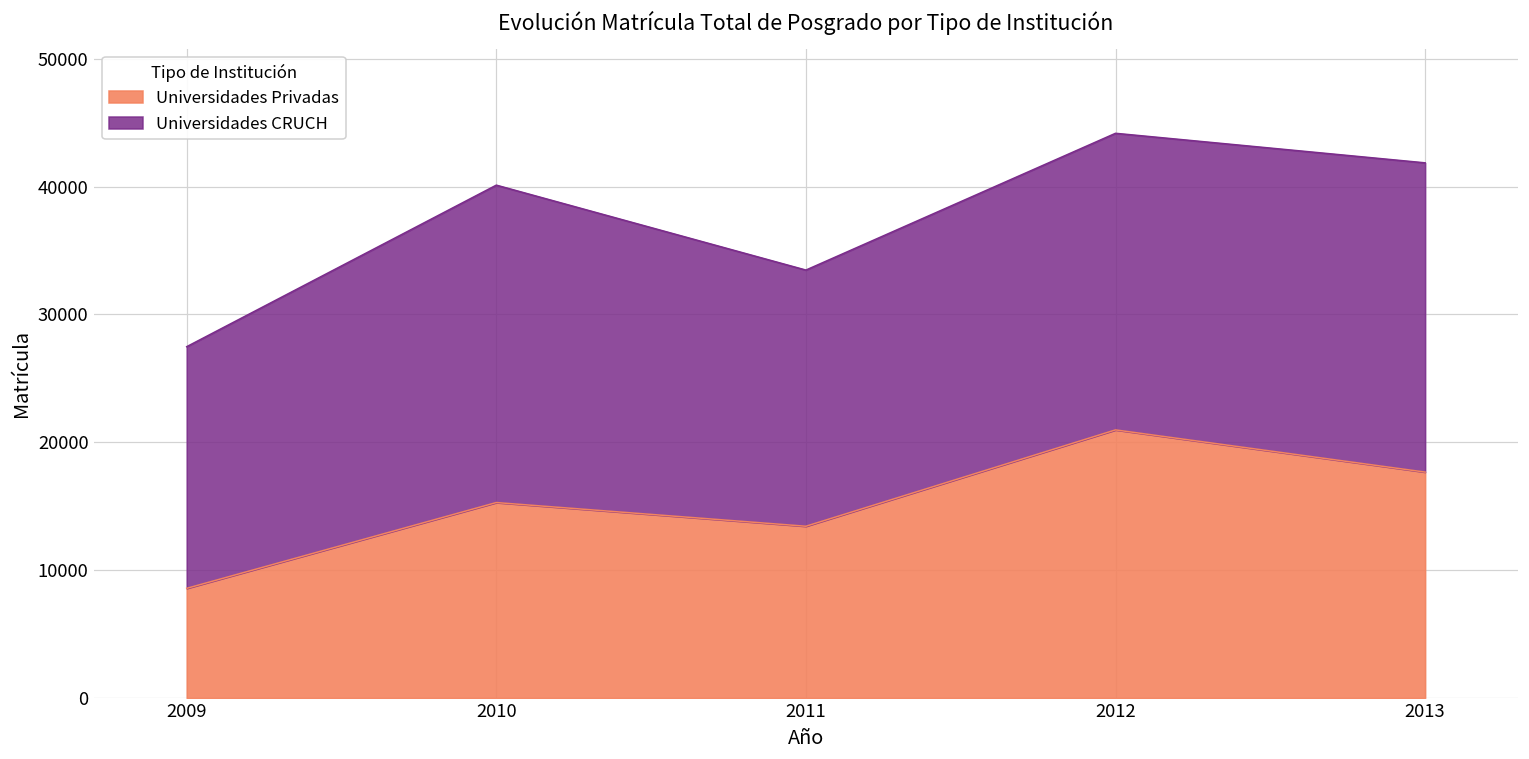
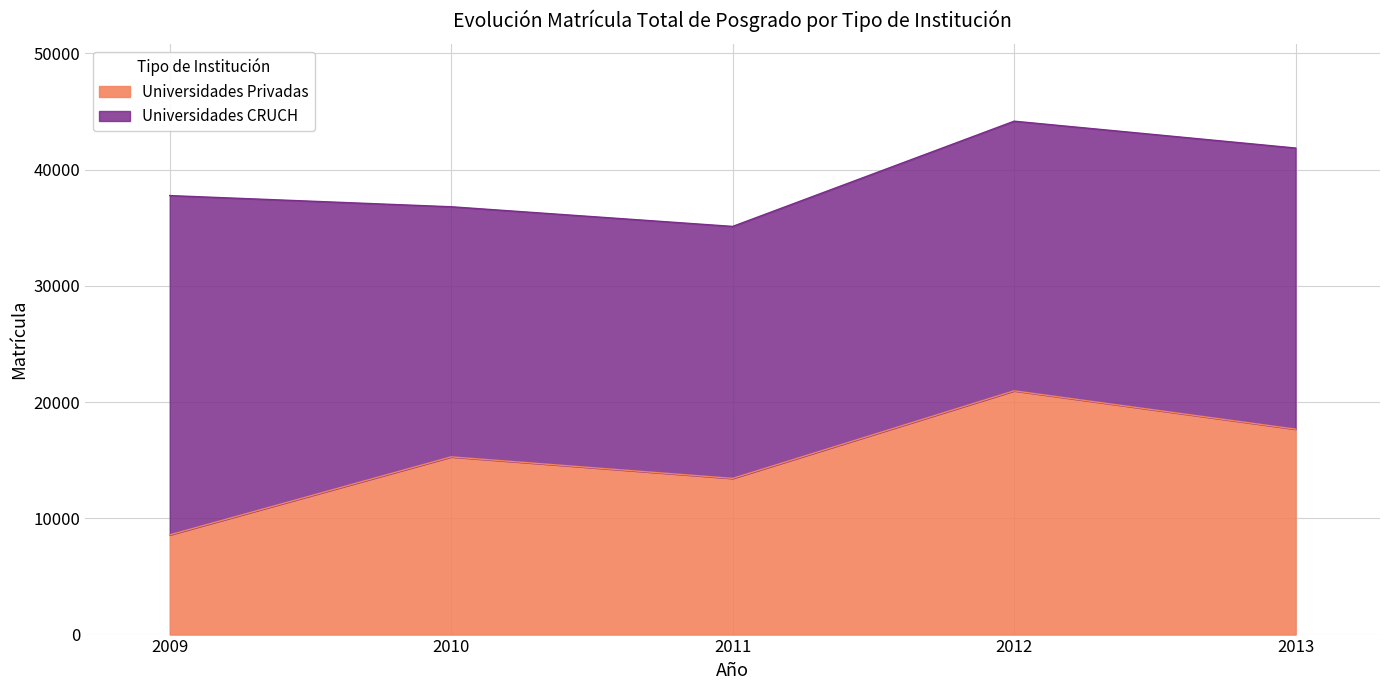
Universidades CRUCH, 2009: 18900 -> 29200
Universidades CRUCH, 2010: 24800 -> 21500
Universidades CRUCH, 2011: 20000 -> 21700
